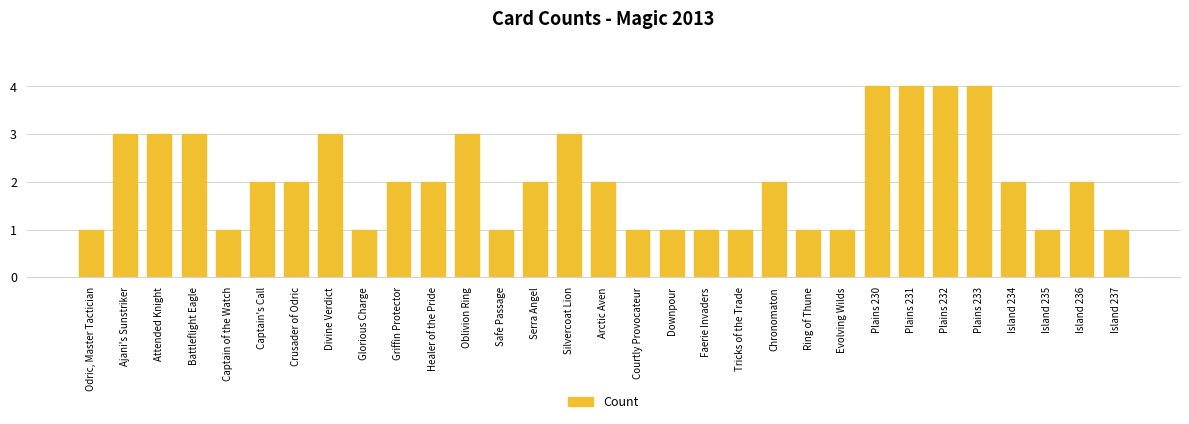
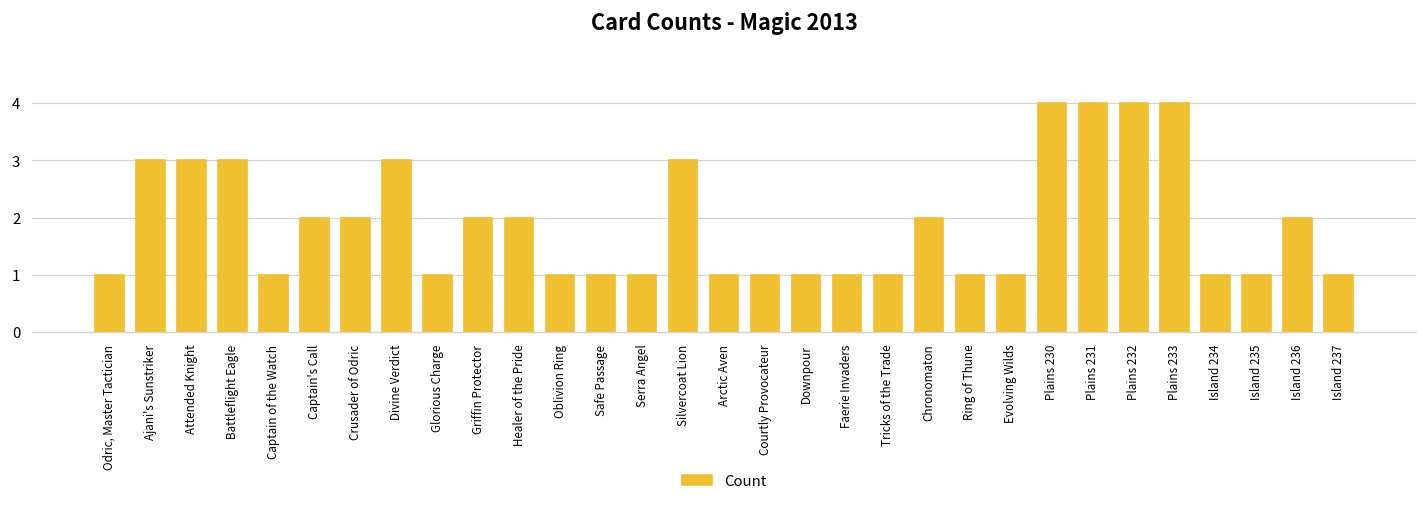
Oblivion Ring: 3 -> 1
Serra Angel: 2 -> 1
Arctic Aven: 2 -> 1
Island 234: 2 -> 1
